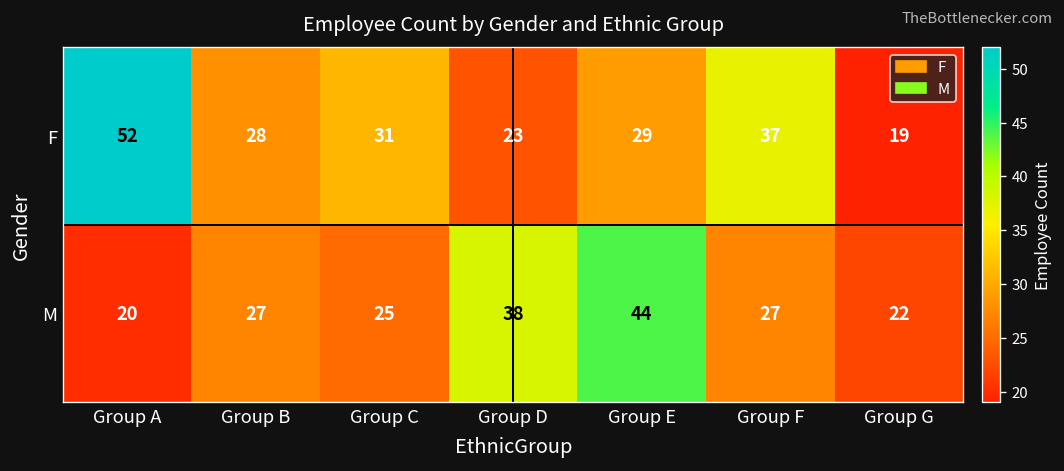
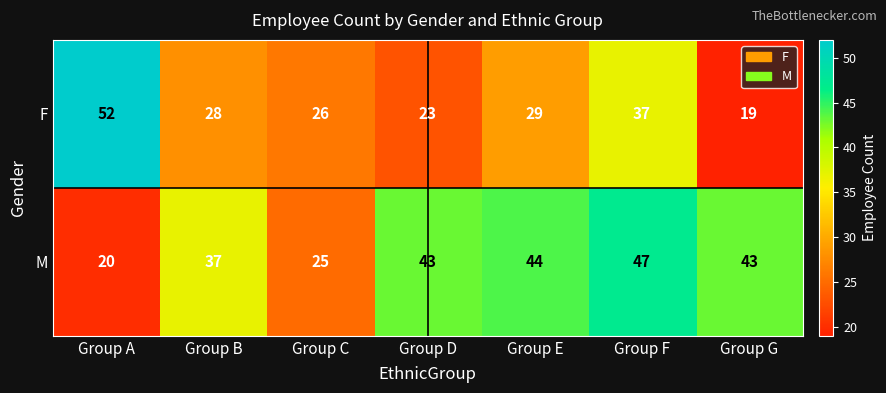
F, Group C: 31 -> 26
M, Group B: 27 -> 37
M, Group D: 38 -> 43
M, Group F: 27 -> 47
M, Group G: 22 -> 43
